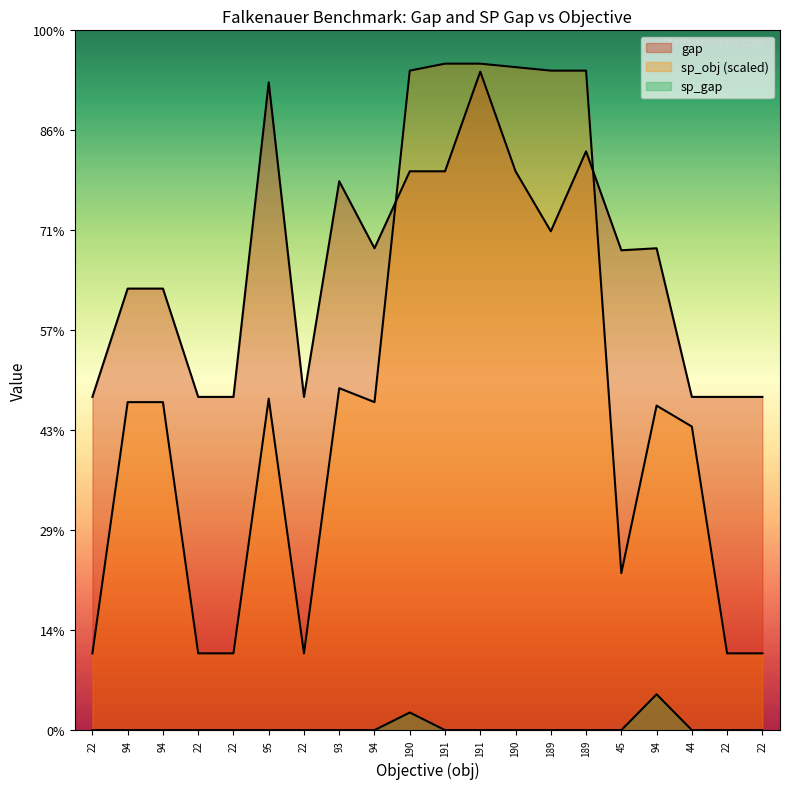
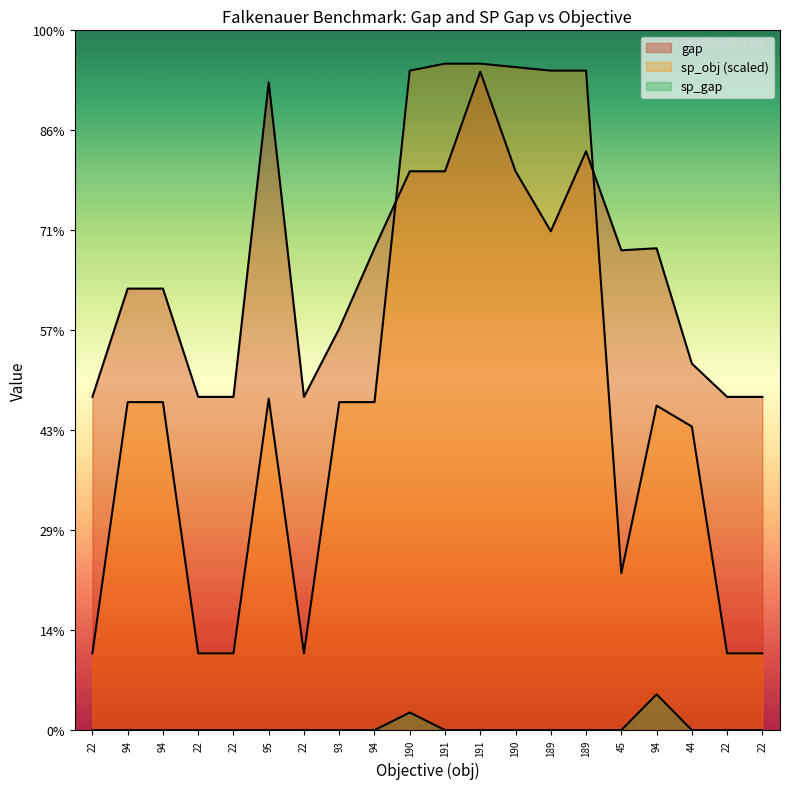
gap, 93: 78% -> 57%
sp_obj (scaled), 93: 49% -> 47%
gap, 44: 48% -> 52%
